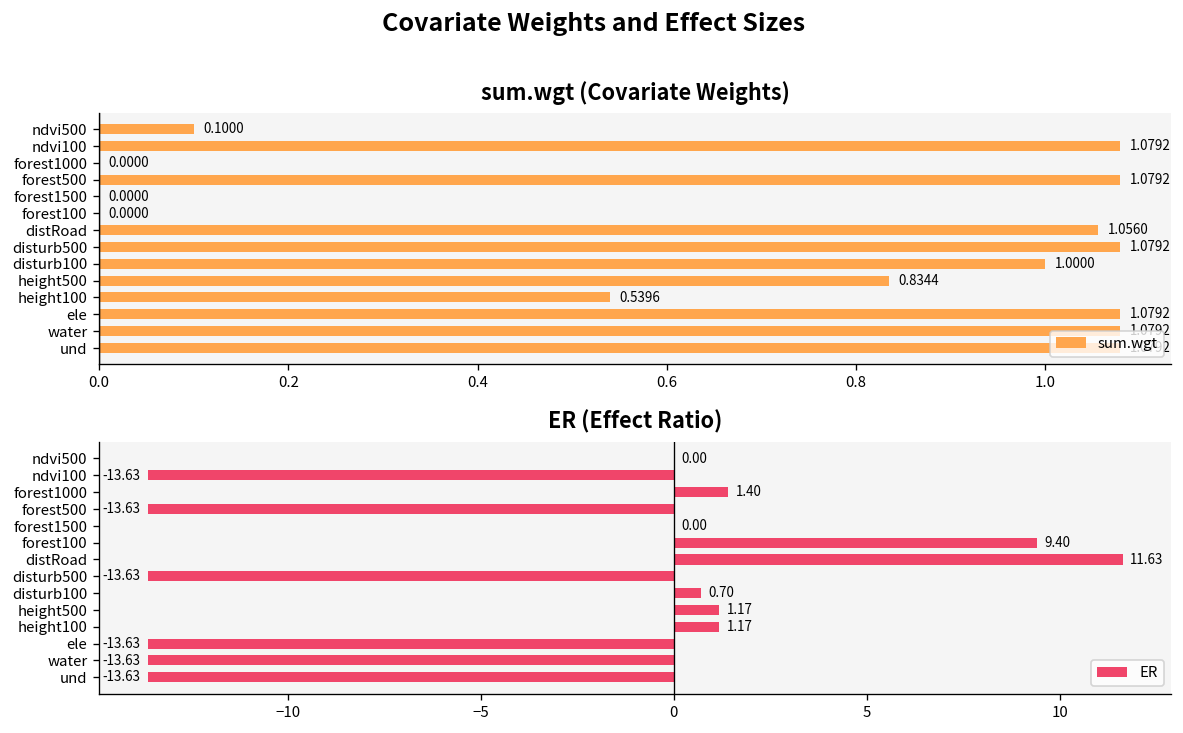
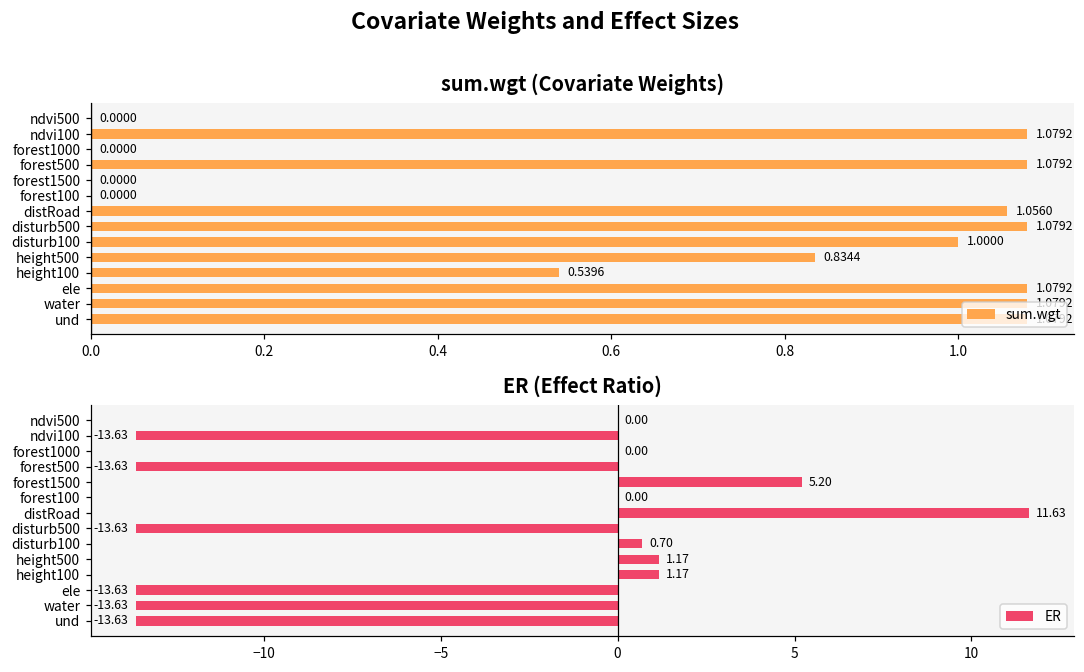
sum.wgt (Covariate Weights), ndvi500: 0.1000 -> 0.0000
ER (Effect Ratio), forest1000: 1.40 -> 0.00
ER (Effect Ratio), forest1500: 0.00 -> 5.20
ER (Effect Ratio), forest100: 9.40 -> 0.00
